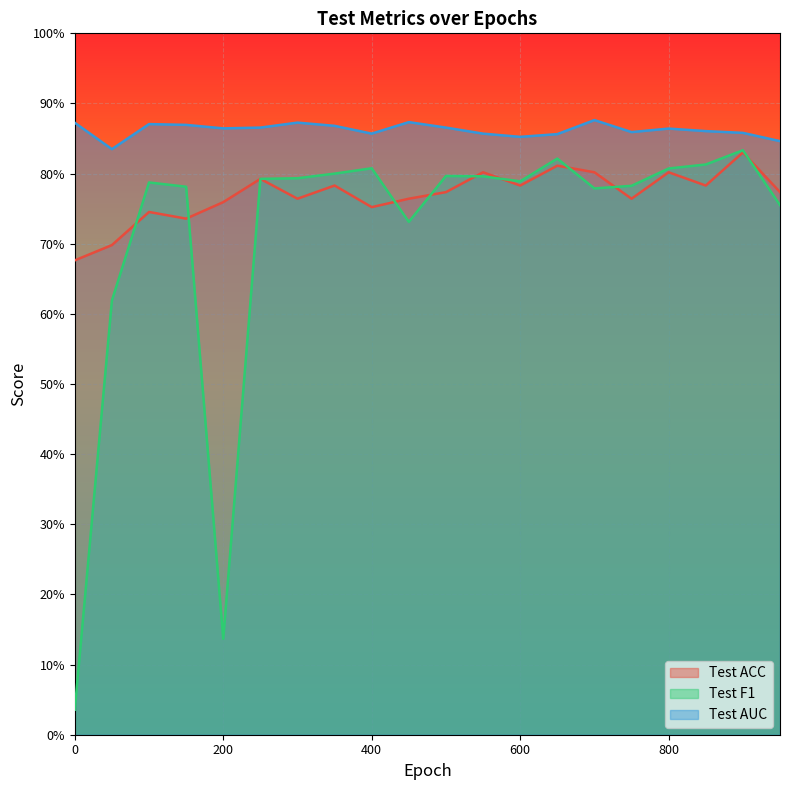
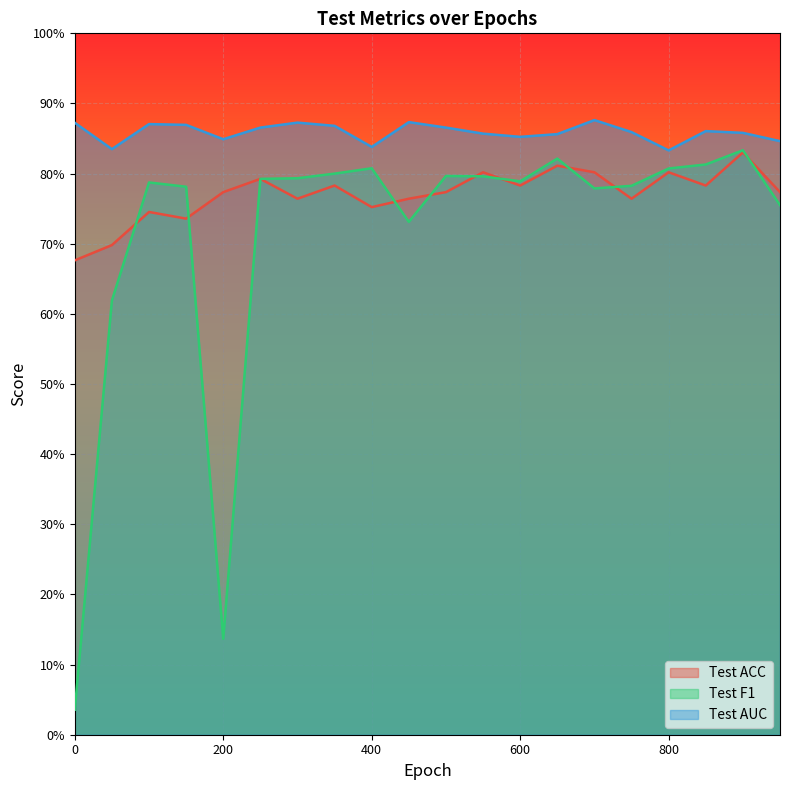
Test ACC, 200: 76% -> 77%
Test AUC, 200: 86% -> 85%
Test AUC, 400: 86% -> 84%
Test AUC, 800: 86% -> 83%
